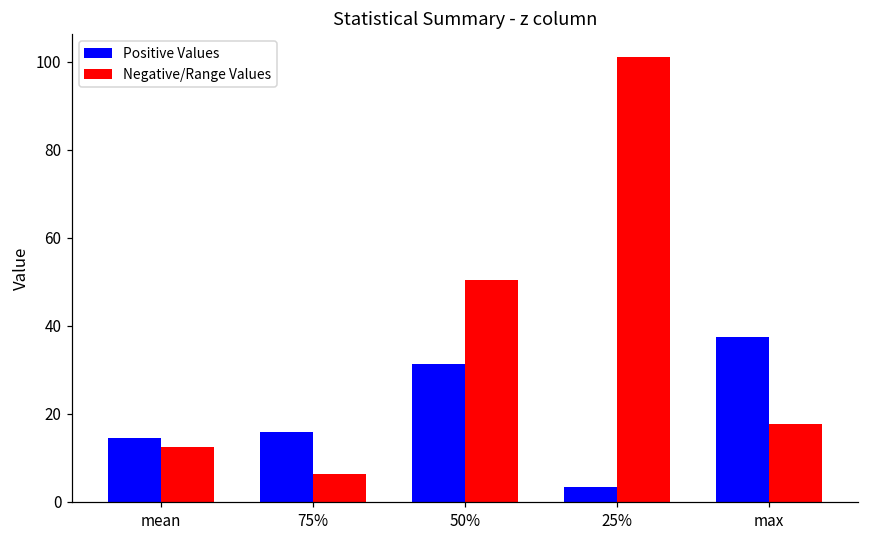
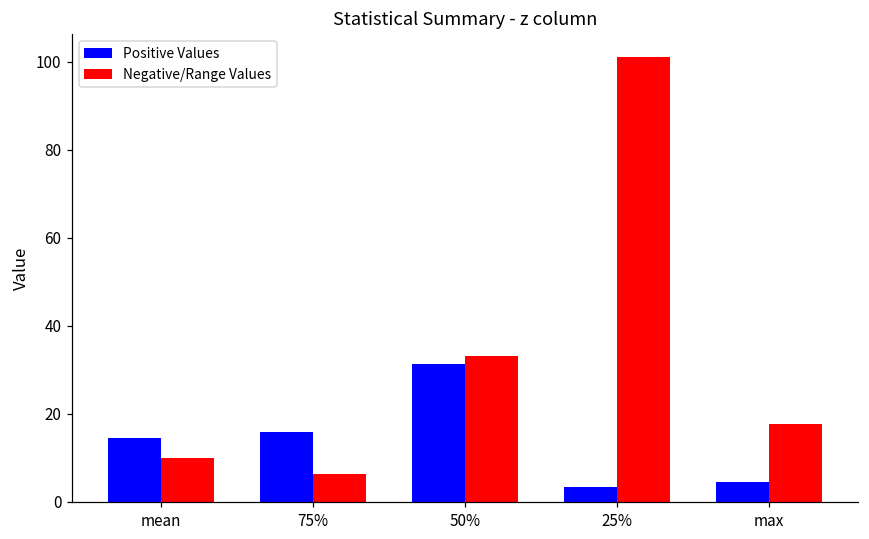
Negative/Range Values, mean: 13 -> 10
Negative/Range Values, 50%: 50 -> 33
Positive Values, max: 37 -> 5
